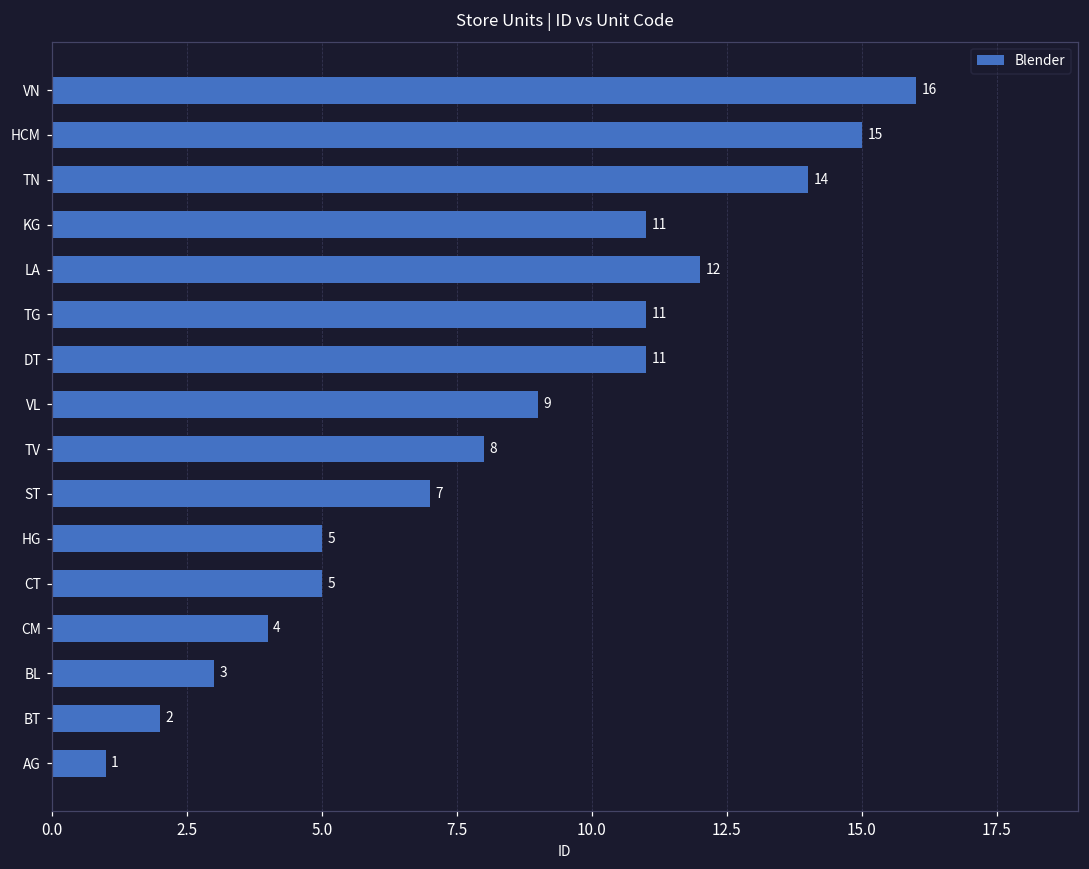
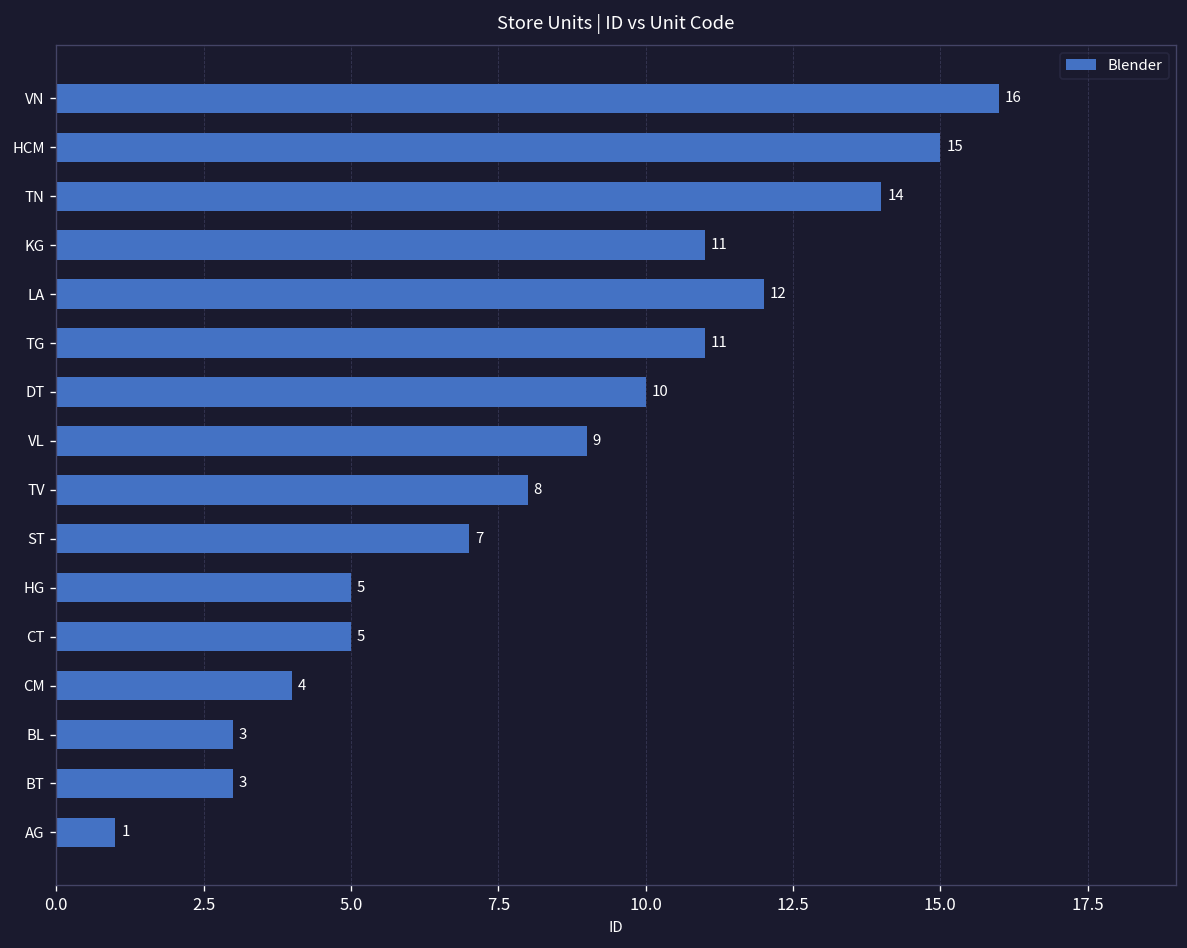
DT: 11 -> 10
BT: 2 -> 3
